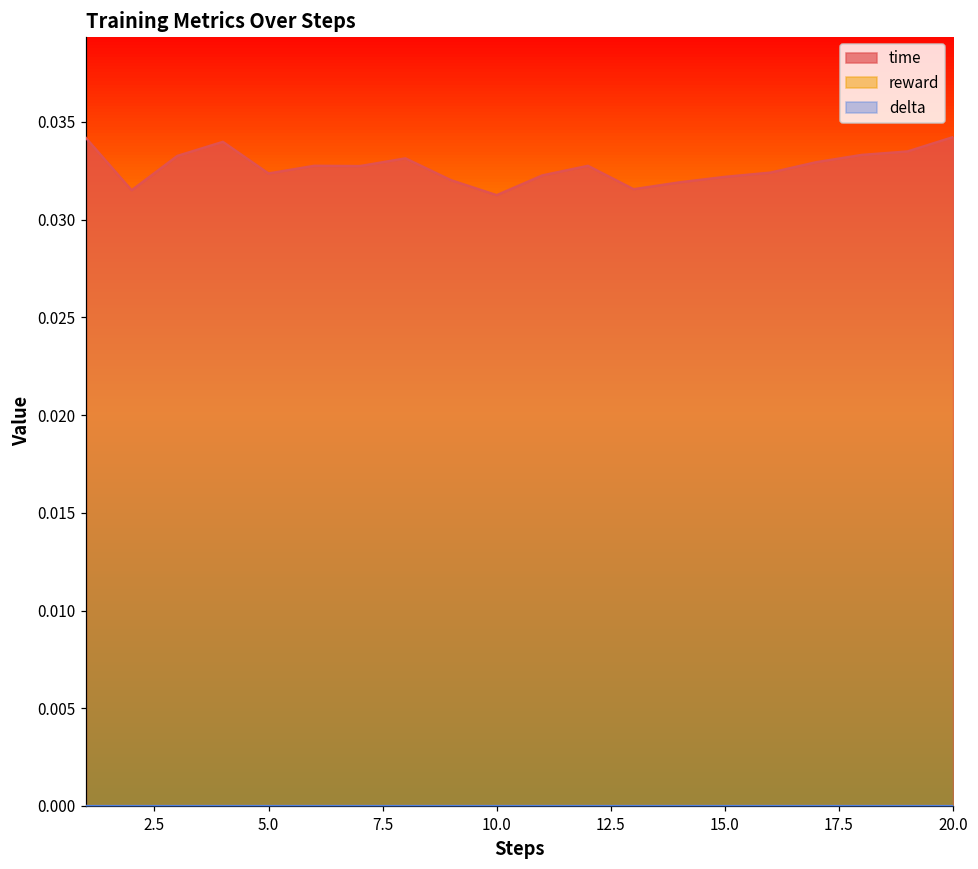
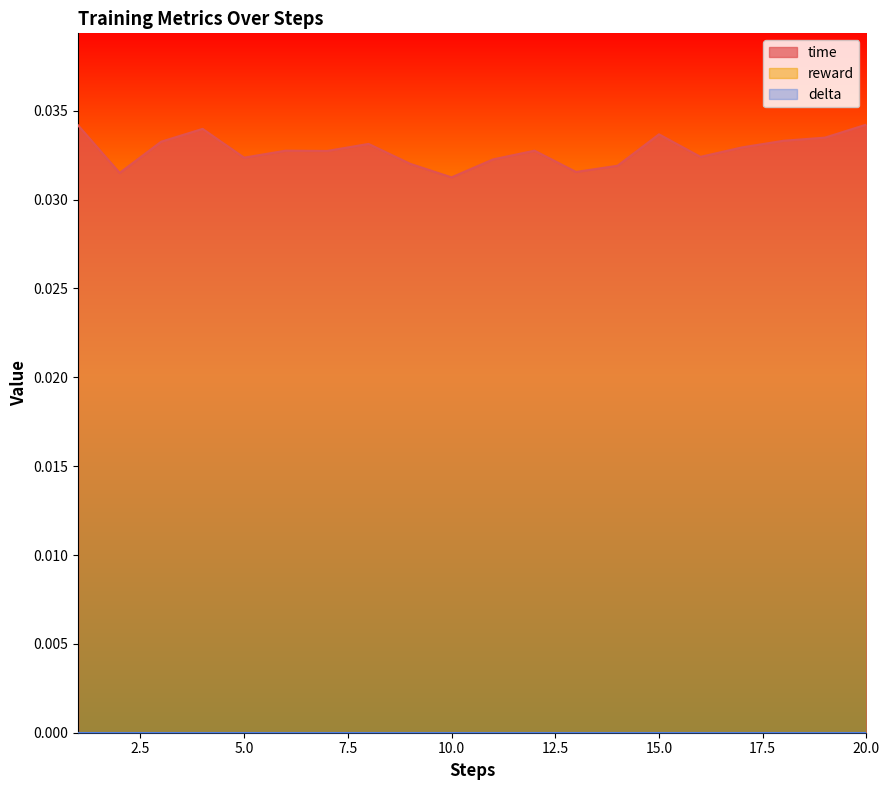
time, 15.0: 0.0322 -> 0.0337
